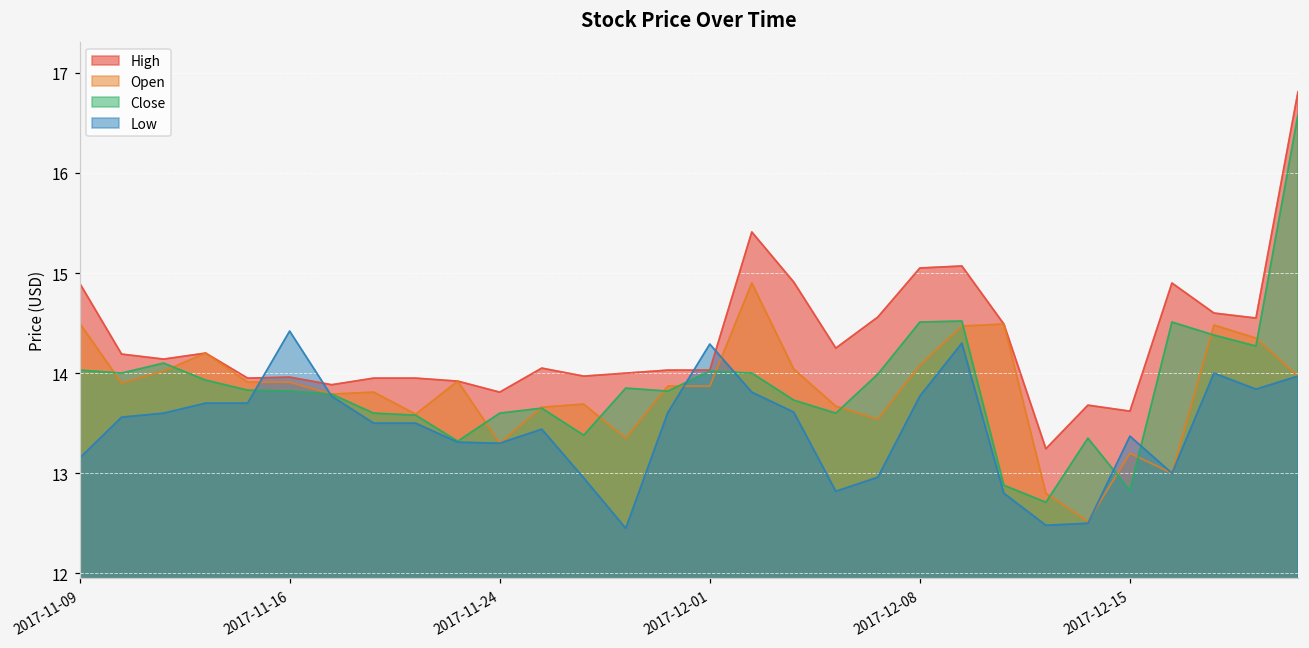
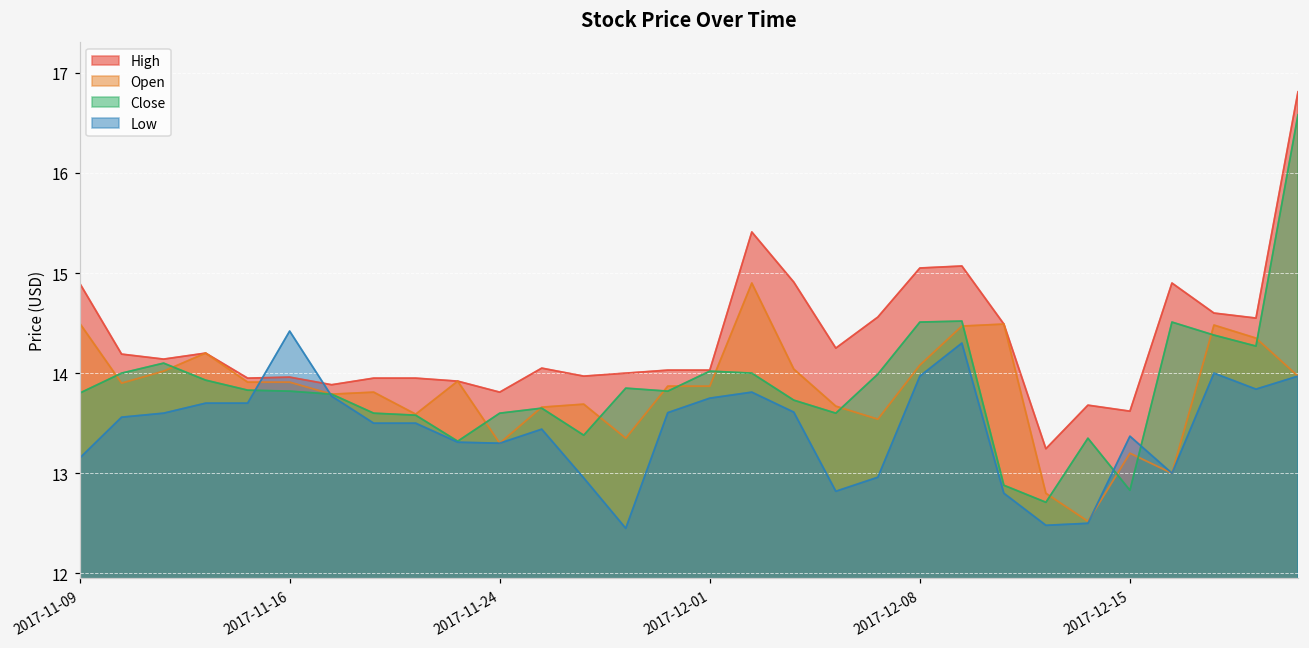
Close, 2017-11-09: 14.0 -> 13.8
Low, 2017-12-01: 14.3 -> 13.8
Low, 2017-12-08: 13.8 -> 14.0
